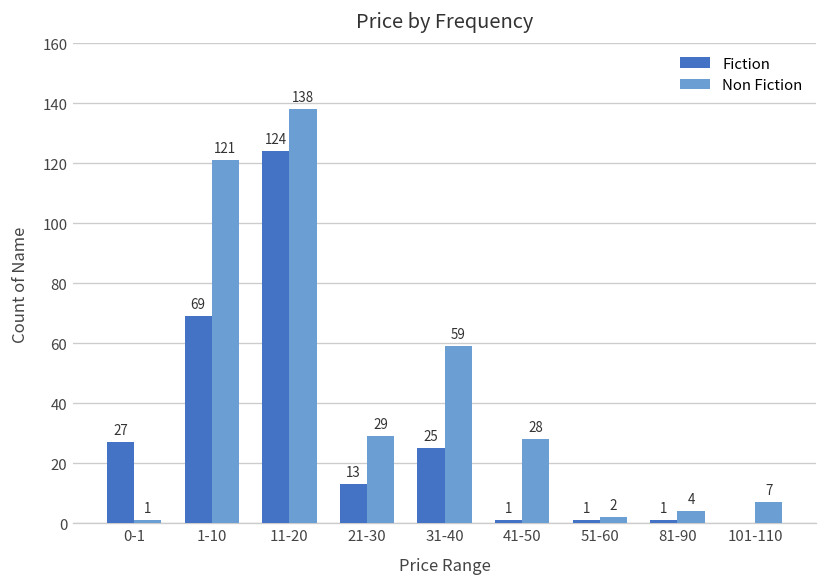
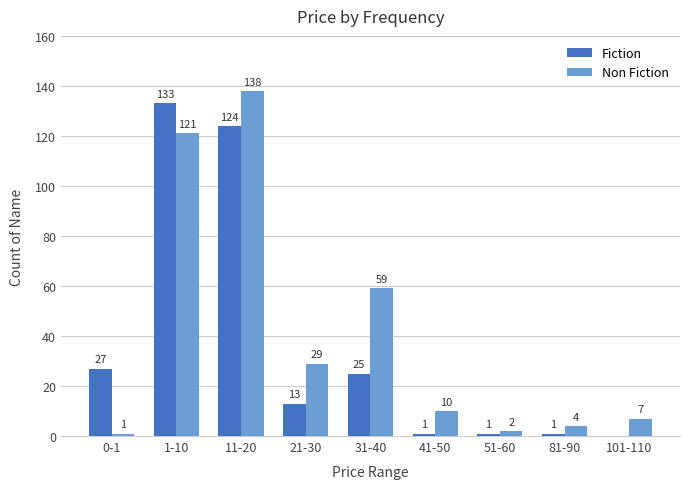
Fiction, 1-10: 69 -> 133
Non Fiction, 41-50: 28 -> 10
